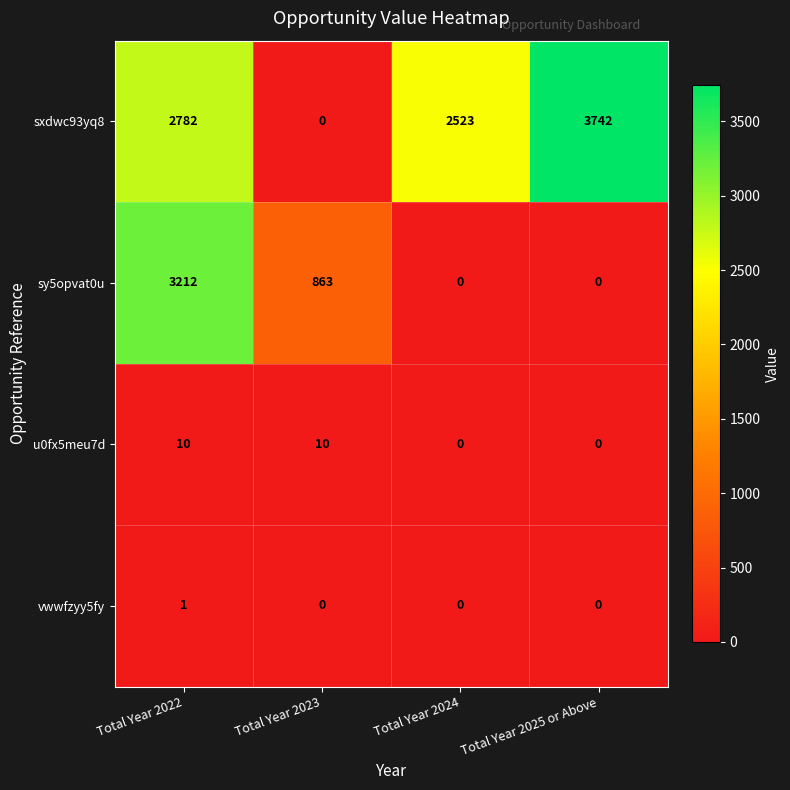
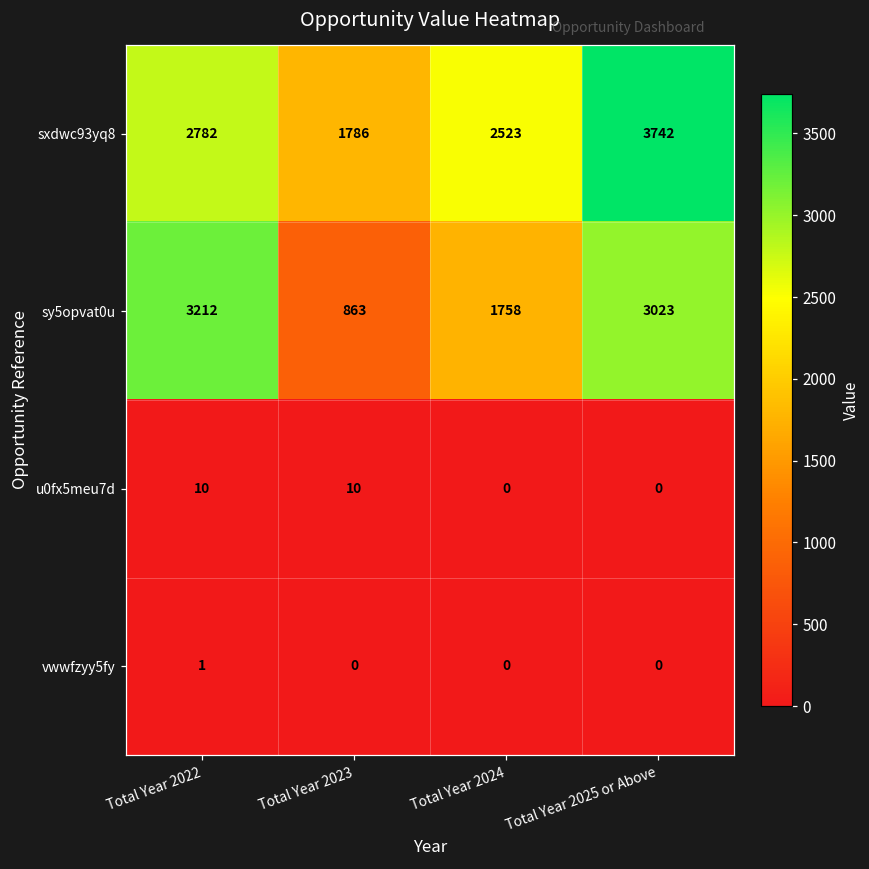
sxdwc93yq8, Total Year 2023: 0 -> 1786
sy5opvat0u, Total Year 2024: 0 -> 1758
sy5opvat0u, Total Year 2025 or Above: 0 -> 3023
